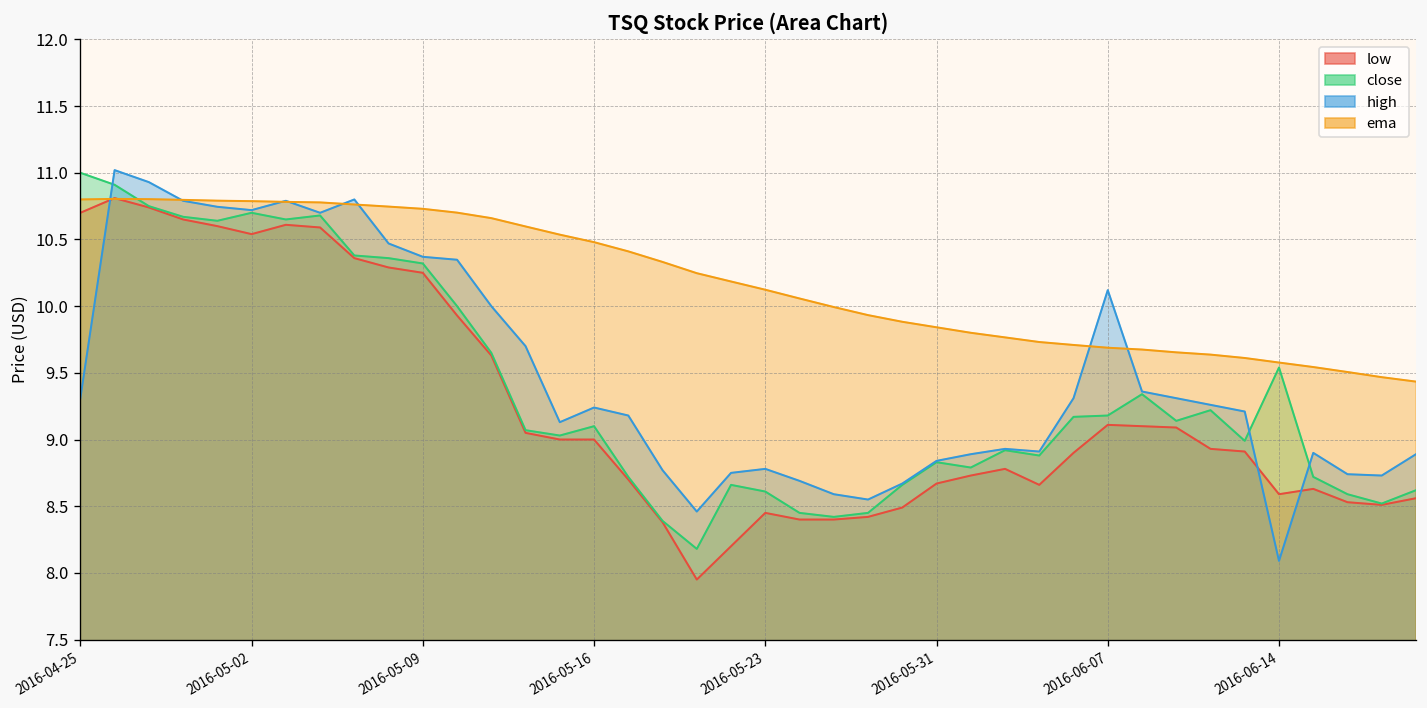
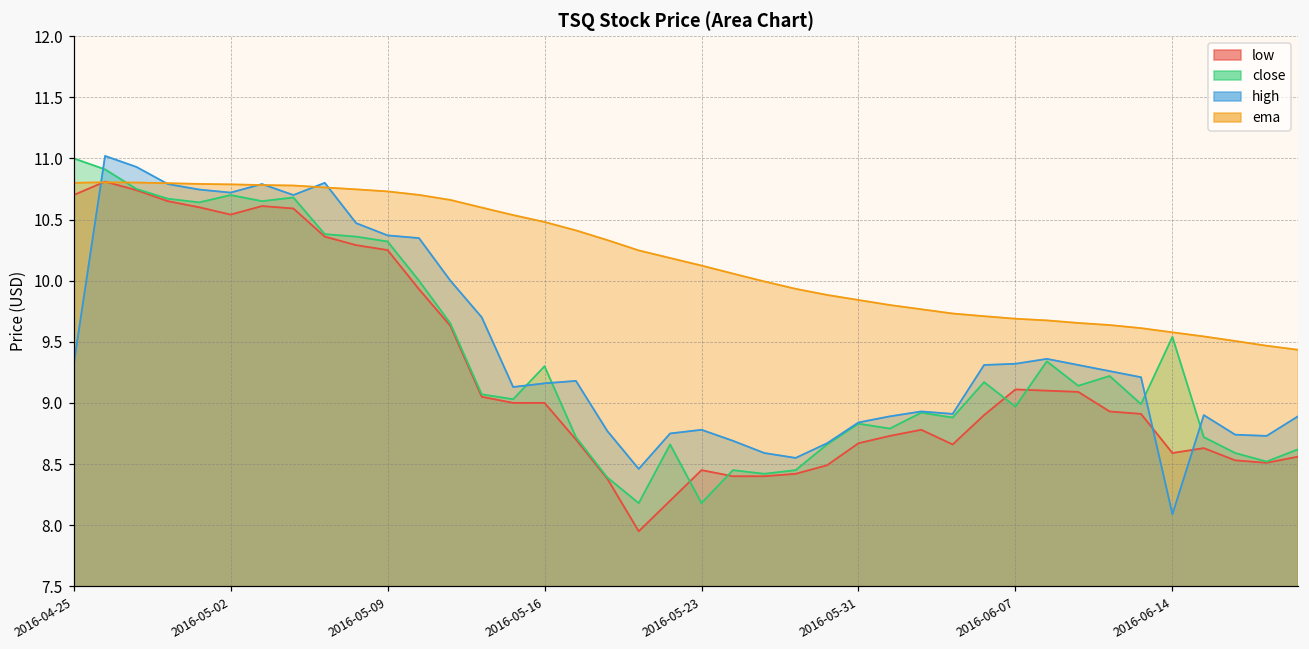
close, 2016-05-16: 9.1 -> 9.3
high, 2016-05-16: 9.24 -> 9.16
close, 2016-05-23: 8.61 -> 8.18
close, 2016-06-07: 9.18 -> 8.97
high, 2016-06-07: 10.12 -> 9.32
